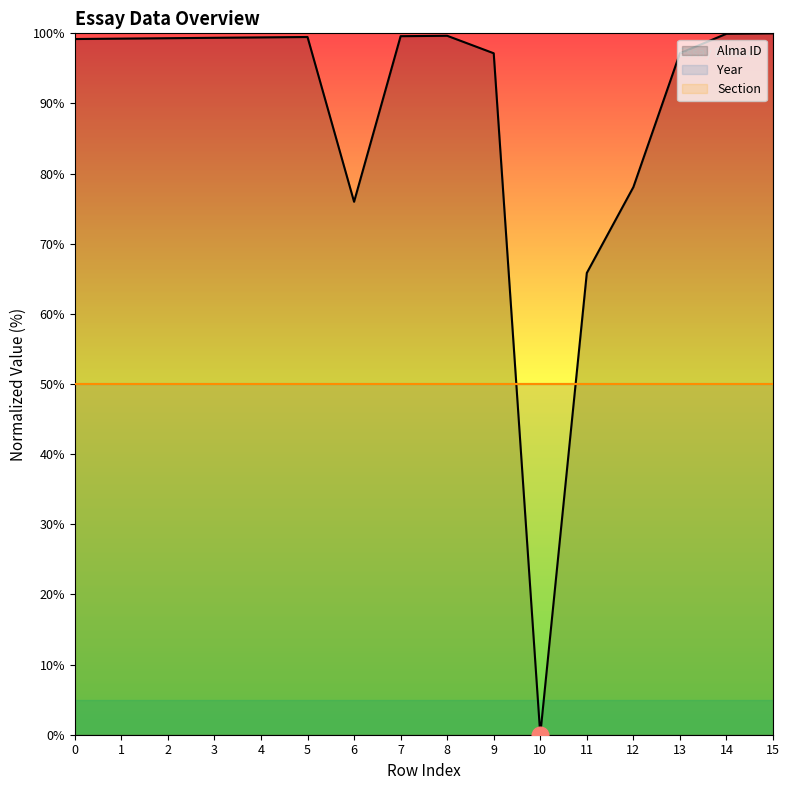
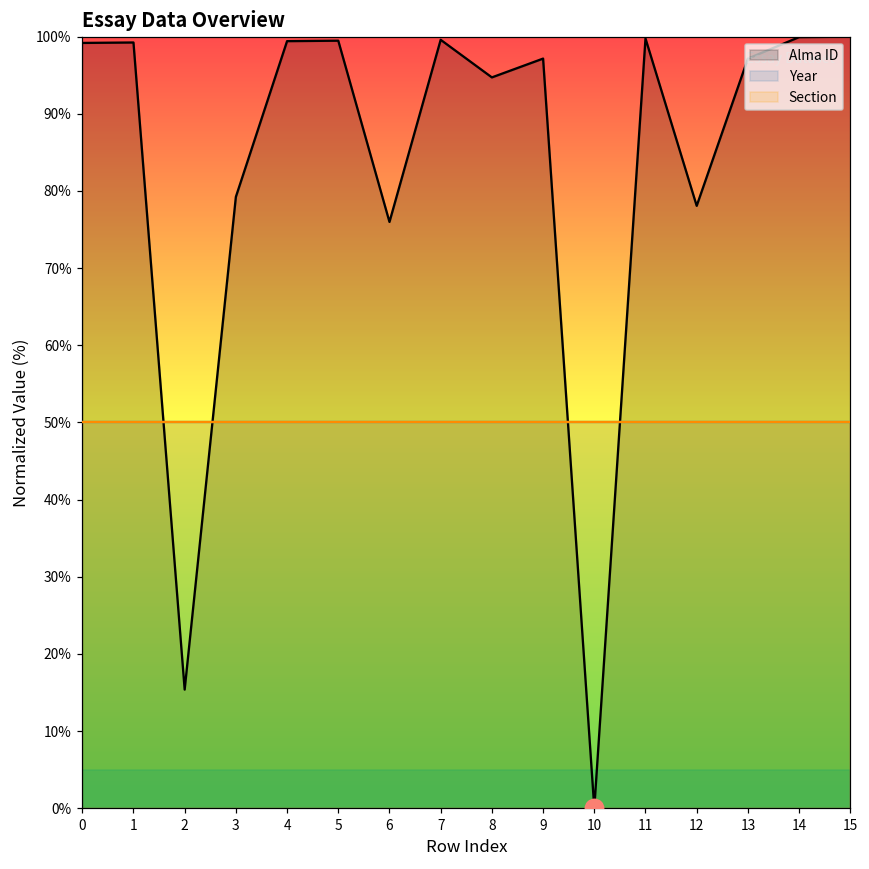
Alma ID, 2: 99% -> 15%
Alma ID, 3: 99% -> 79%
Alma ID, 8: 100% -> 95%
Alma ID, 11: 66% -> 100%
